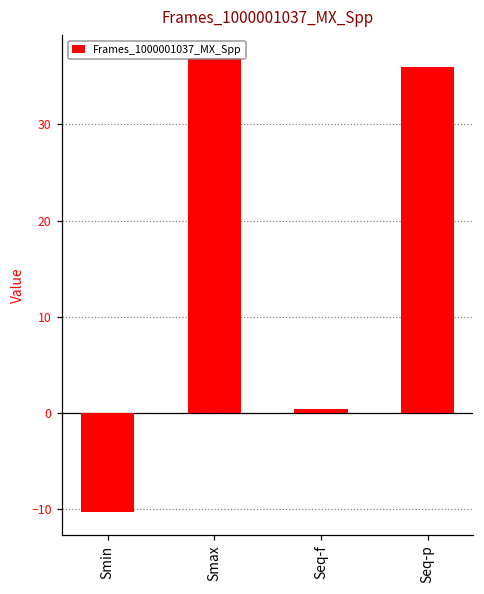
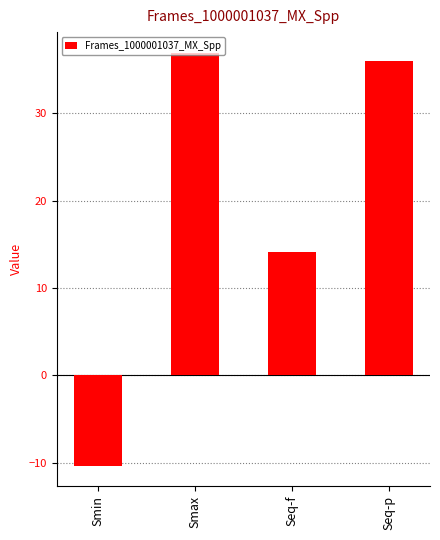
Seq-f: 0 -> 14
